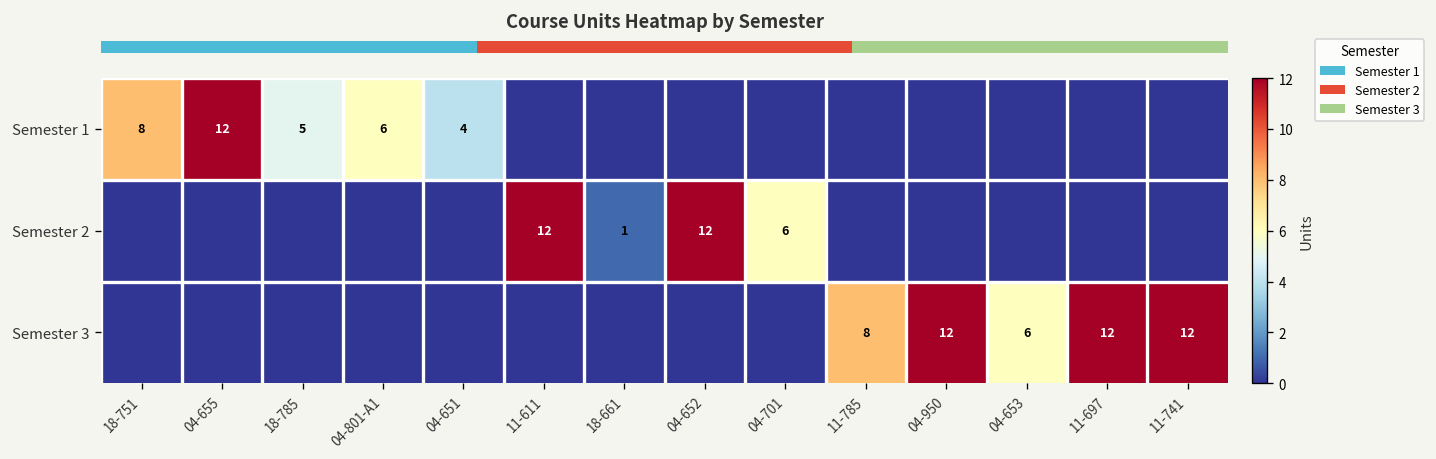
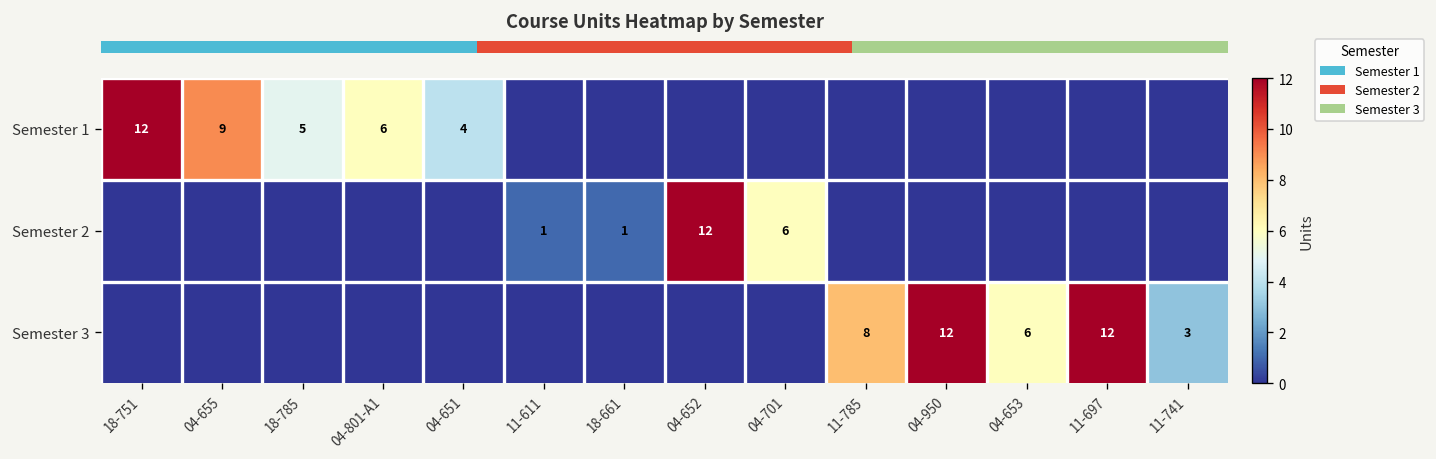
Semester 1, 18-751: 8 -> 12
Semester 1, 04-655: 12 -> 9
Semester 2, 11-611: 12 -> 1
Semester 3, 11-741: 12 -> 3
